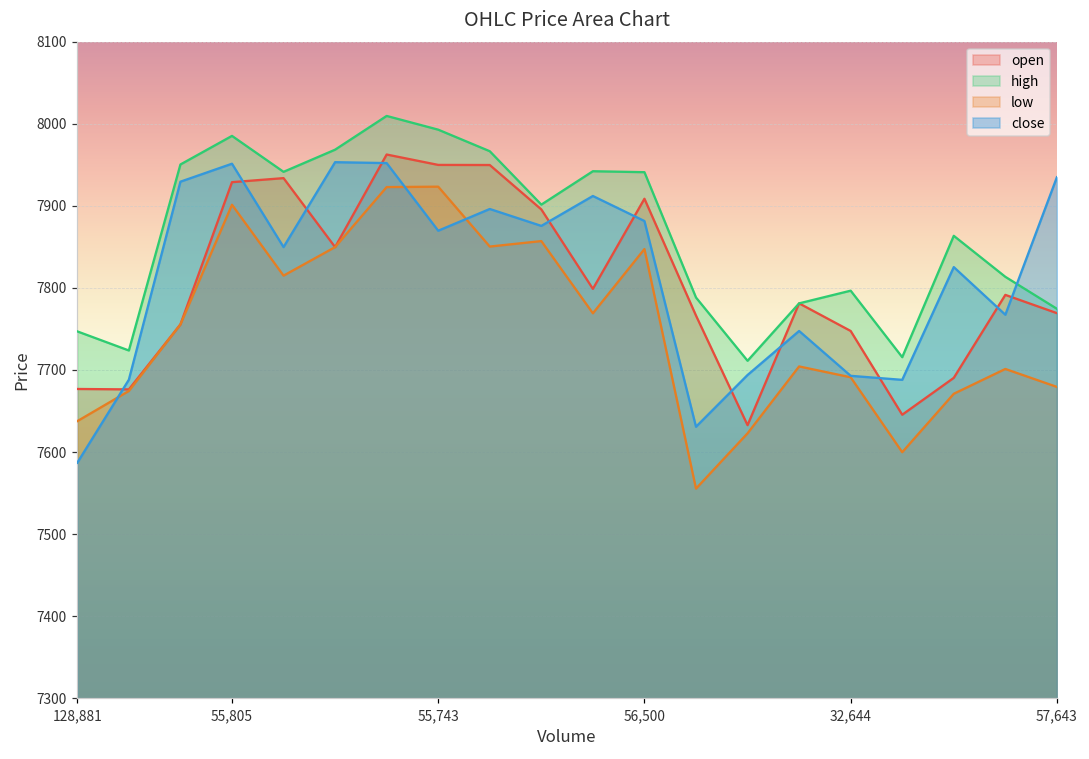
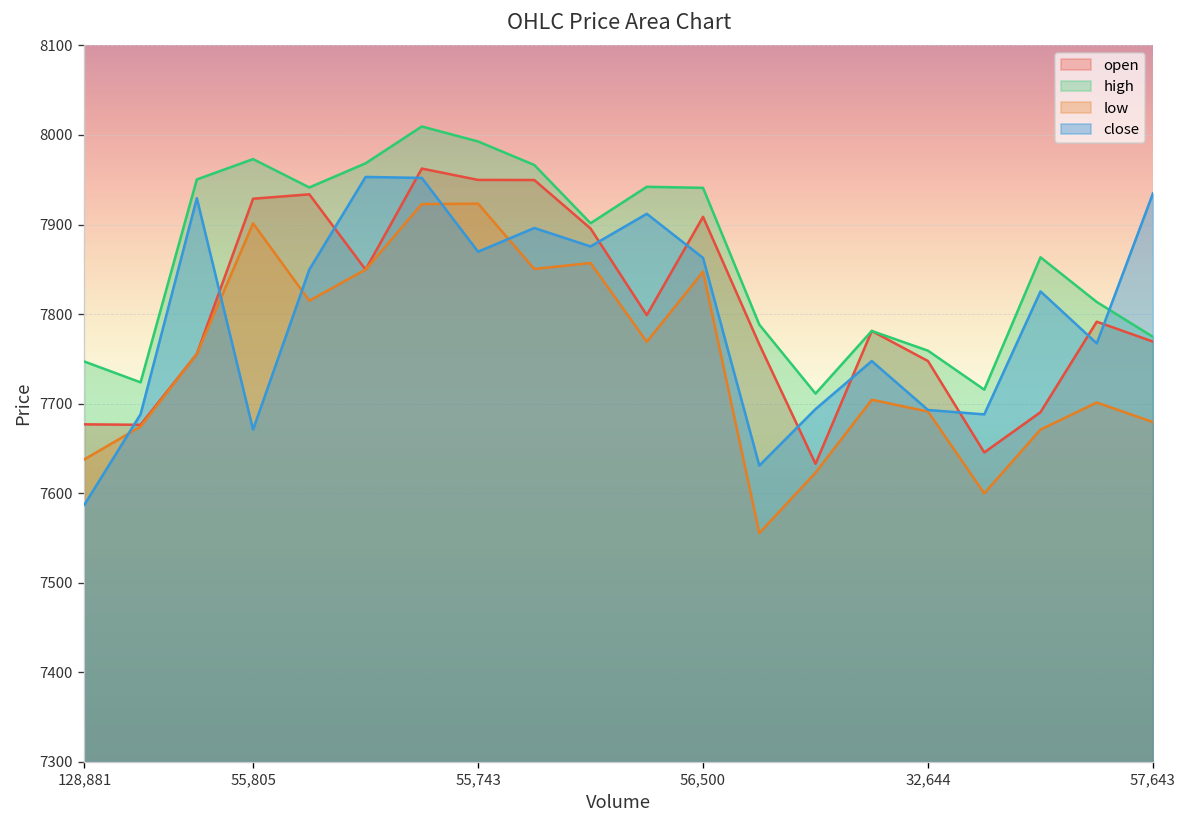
high, 55,805: 7990 -> 7970
close, 55,805: 7950 -> 7670
close, 56,500: 7880 -> 7860
high, 32,644: 7800 -> 7760
